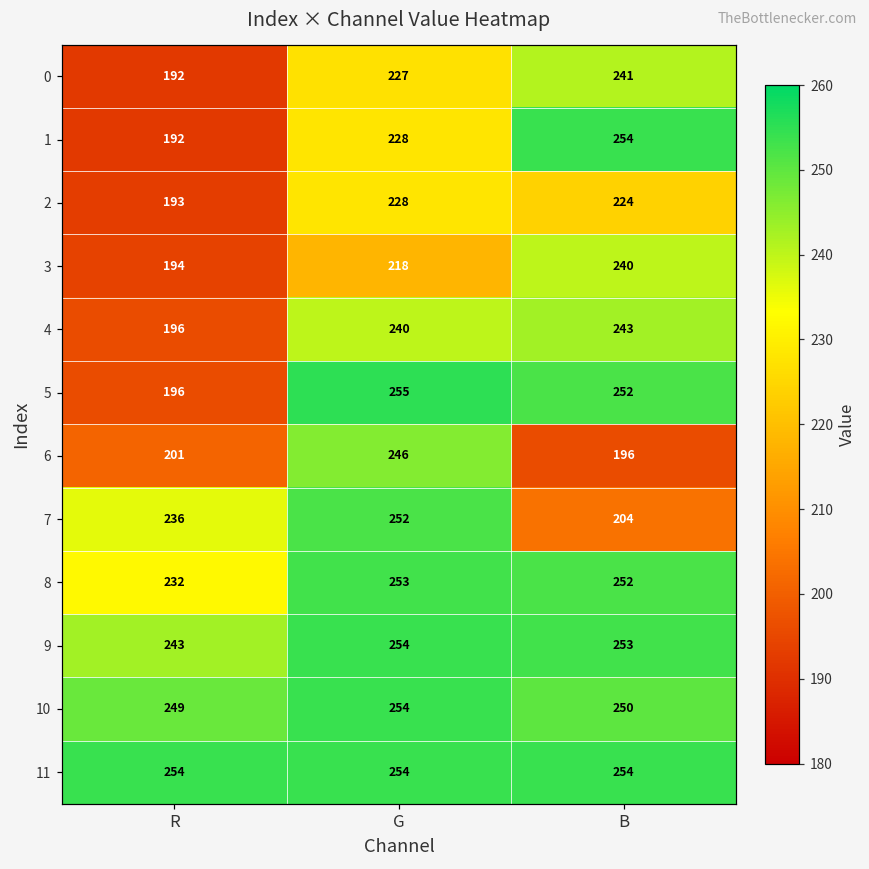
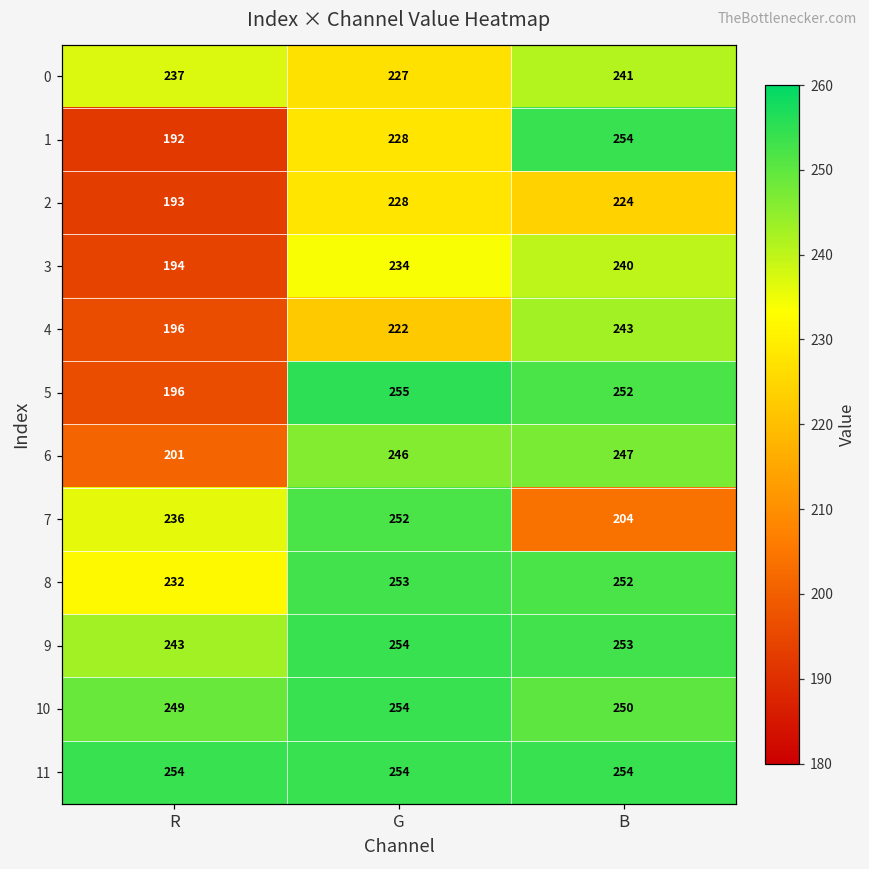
0, R: 192 -> 237
3, G: 218 -> 234
4, G: 240 -> 222
6, B: 196 -> 247
